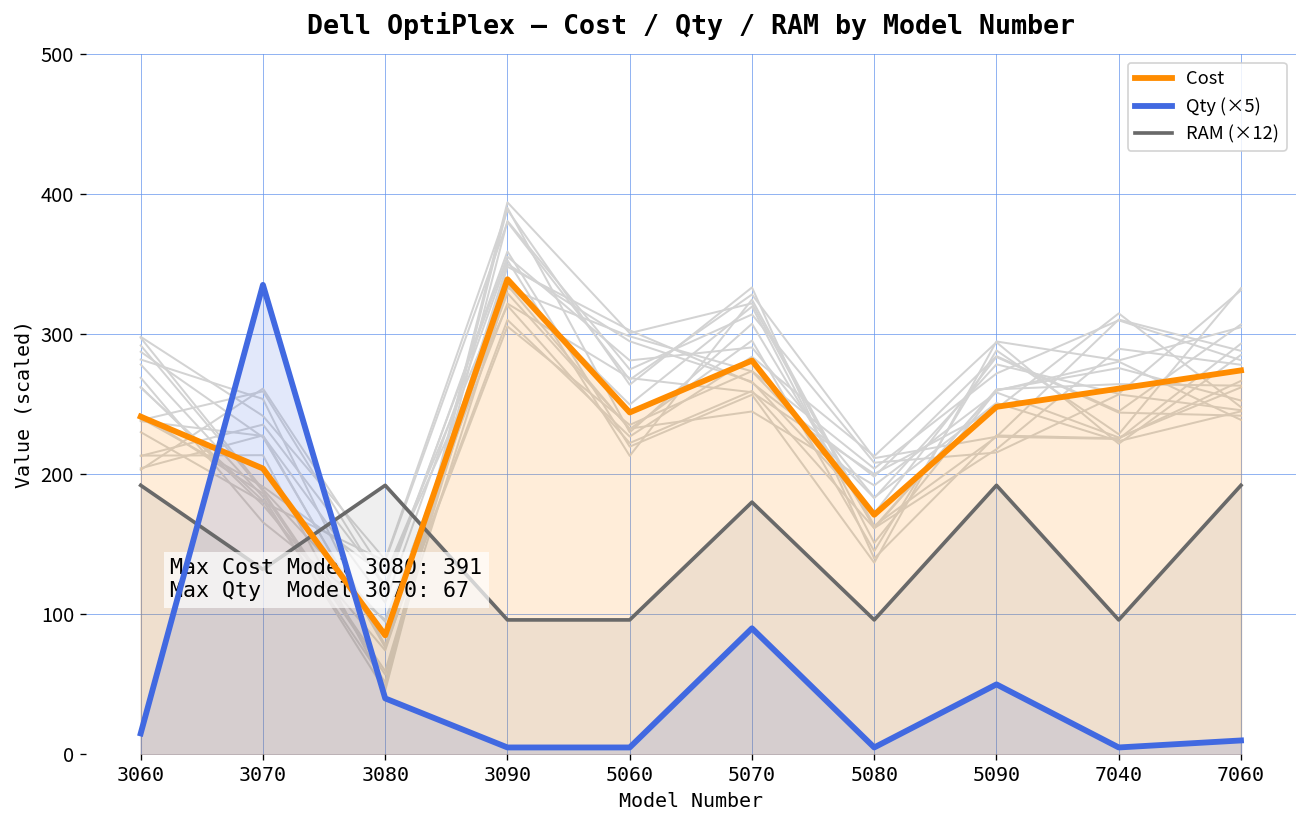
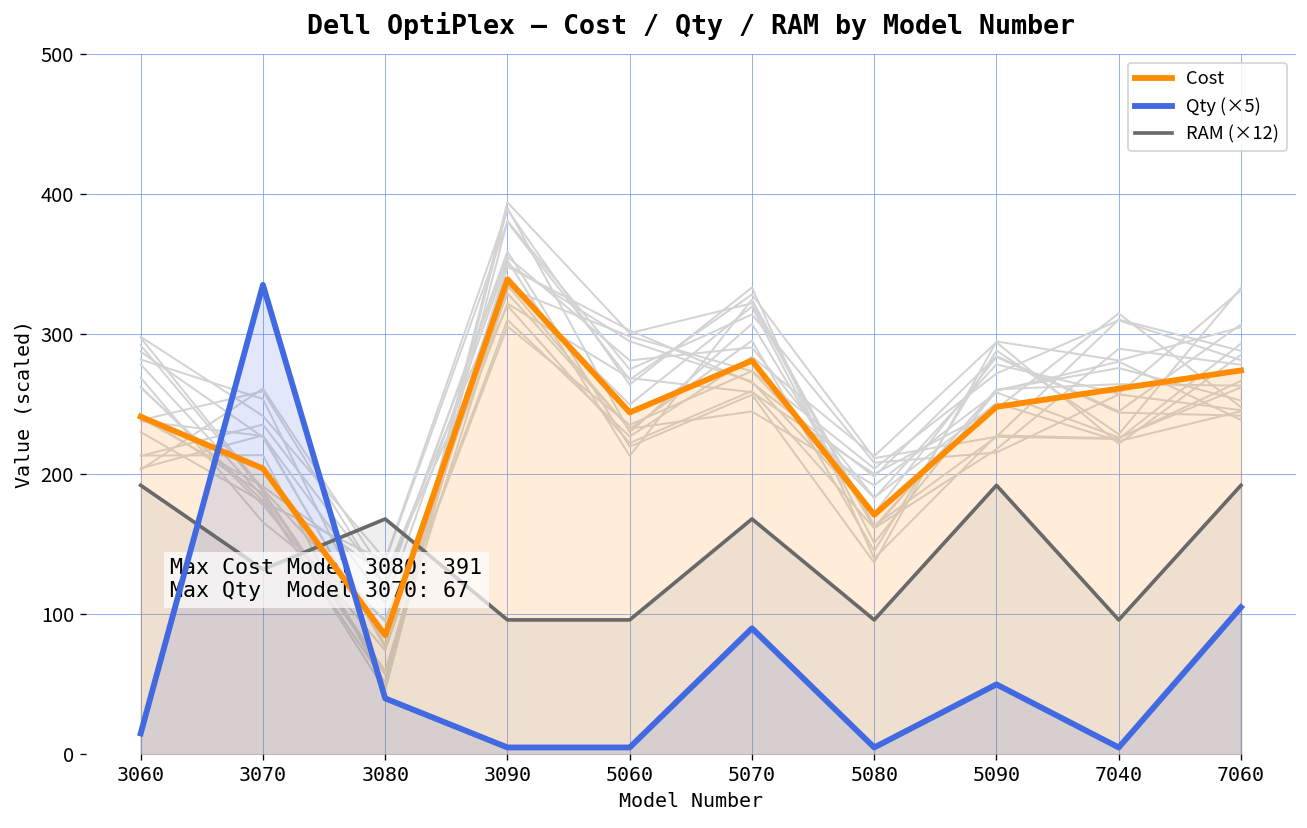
RAM (×12), 3080: 192 -> 168
RAM (×12), 5070: 180 -> 168
Qty (×5), 7060: 10 -> 105
